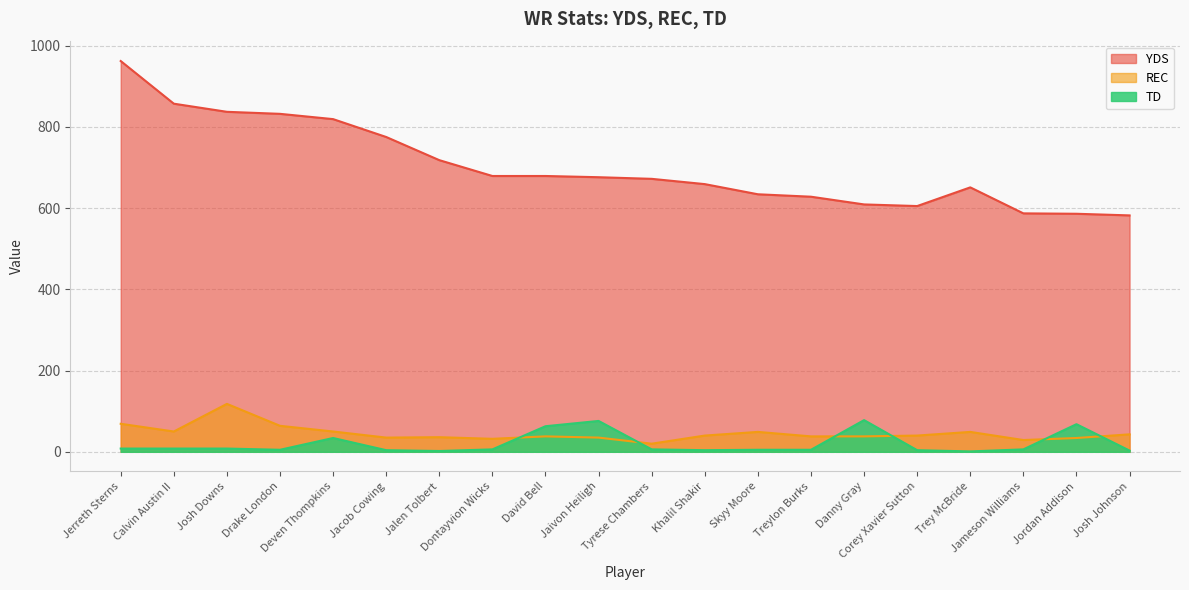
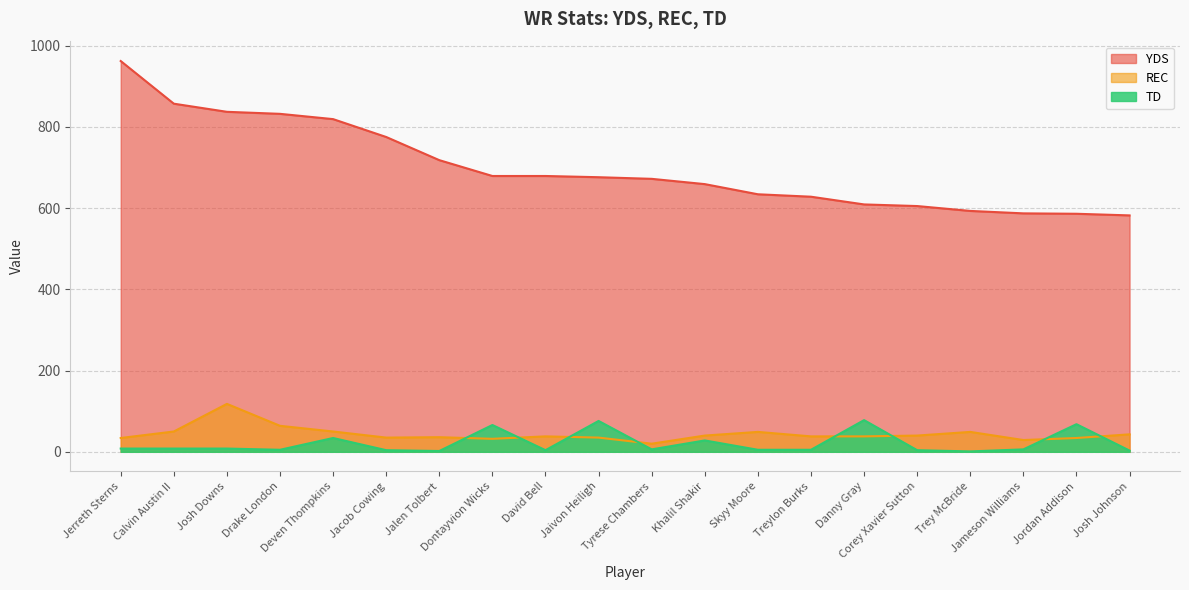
REC, Jerreth Sterns: 70 -> 30
TD, Dontayvion Wicks: 10 -> 70
TD, David Bell: 60 -> 0
TD, Khalil Shakir: 0 -> 30
YDS, Trey McBride: 650 -> 590
